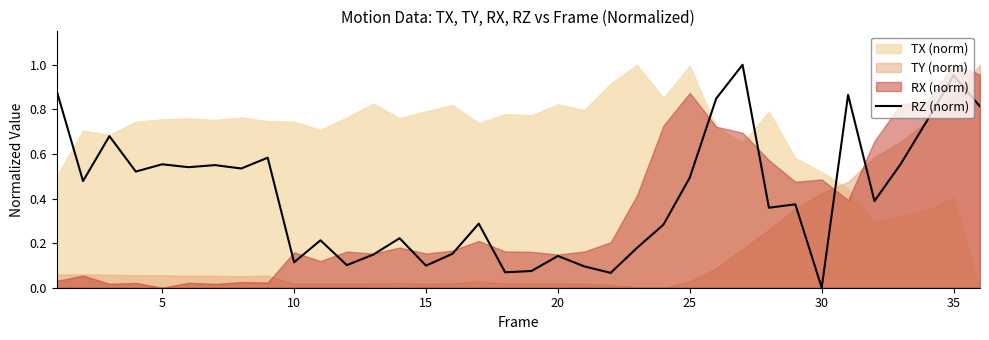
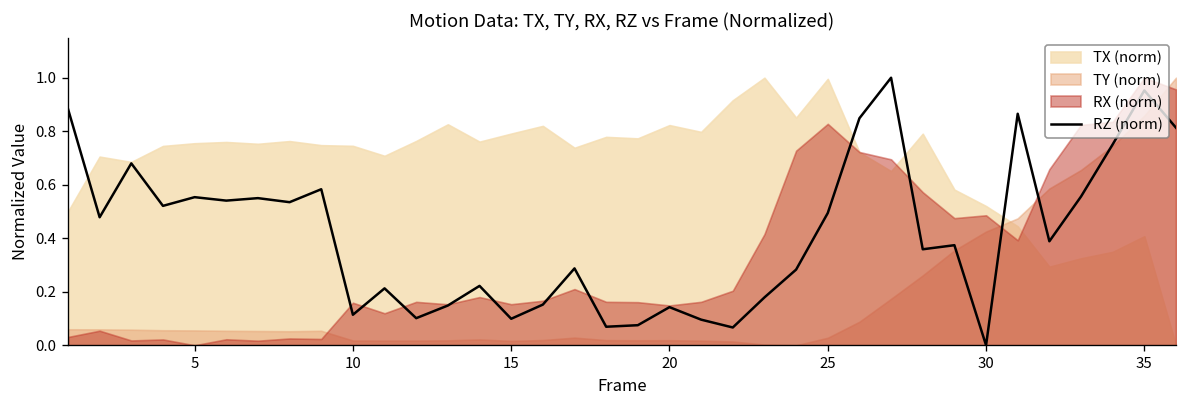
RX (norm), 25: 0.87 -> 0.83
